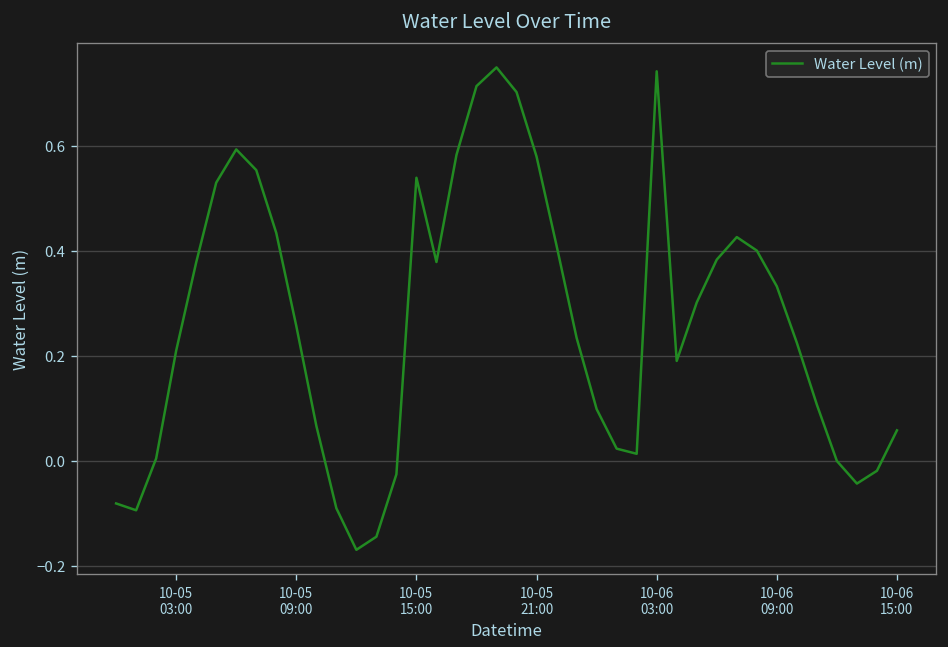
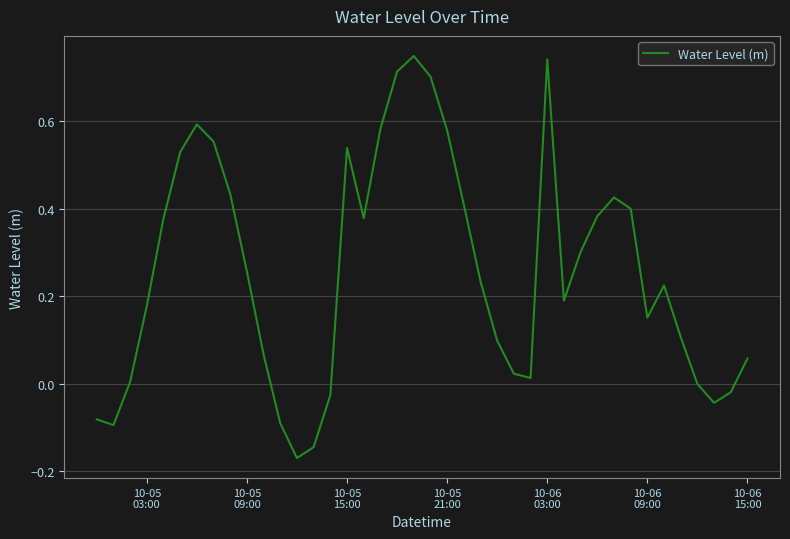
10-05 03:00: 0.21 -> 0.18
10-06 09:00: 0.33 -> 0.15
